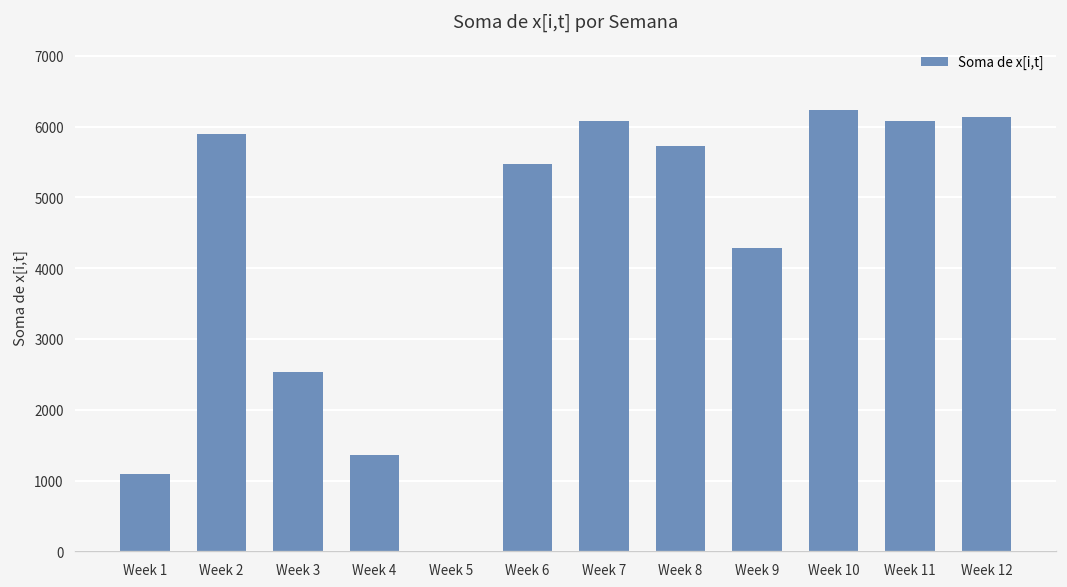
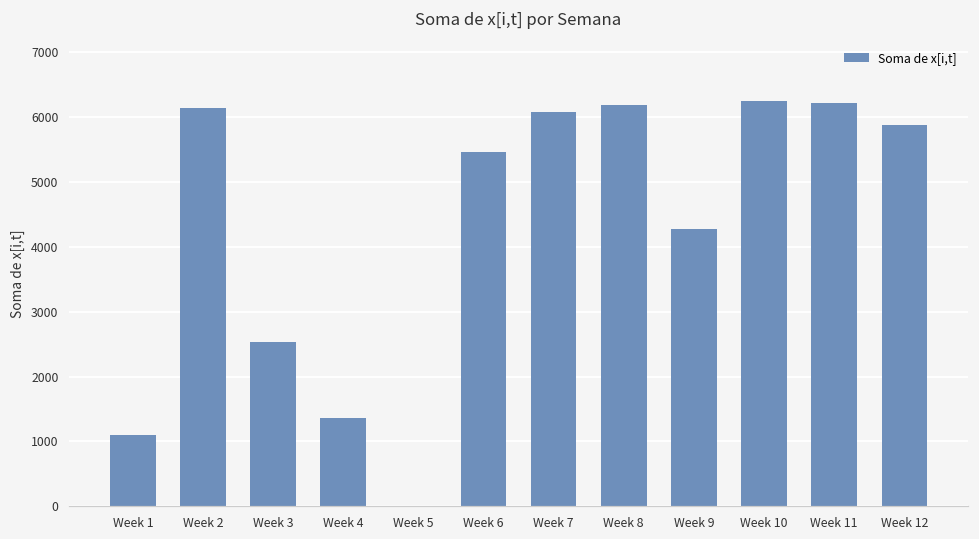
Week 2: 5900 -> 6100
Week 8: 5700 -> 6200
Week 11: 6100 -> 6200
Week 12: 6100 -> 5900
